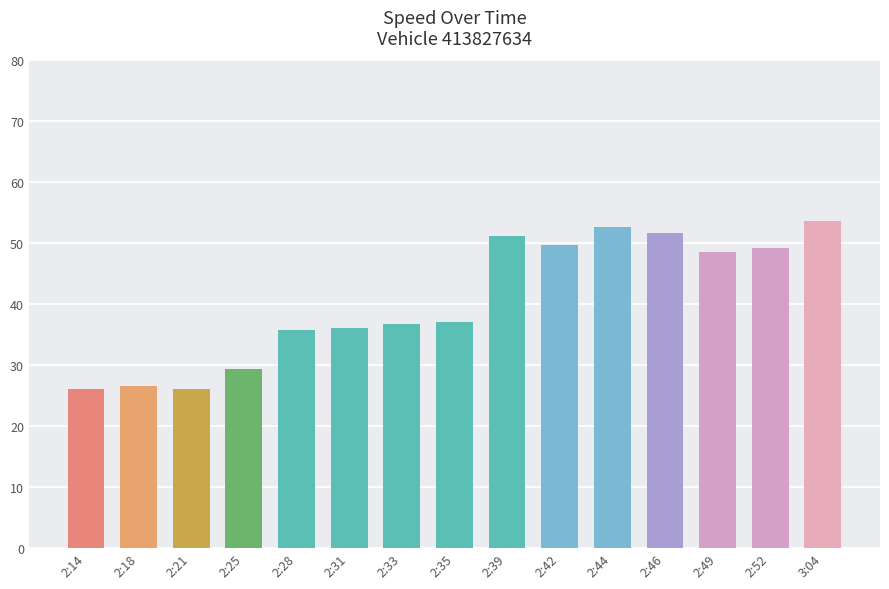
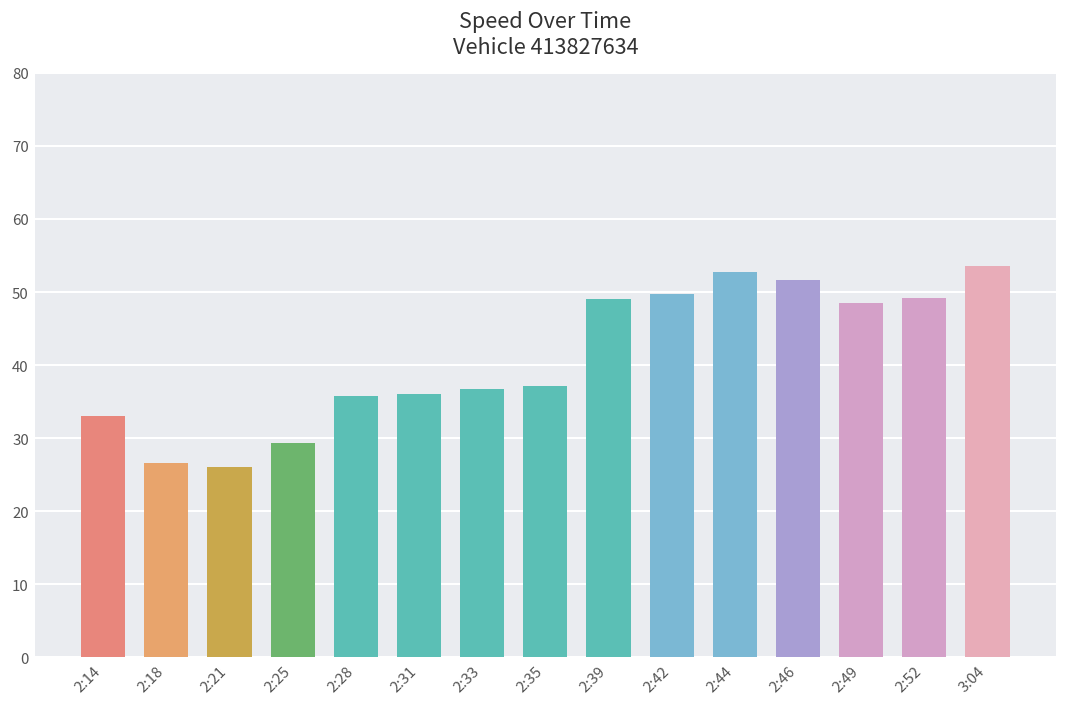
2:14: 26 -> 33
2:39: 51 -> 49
